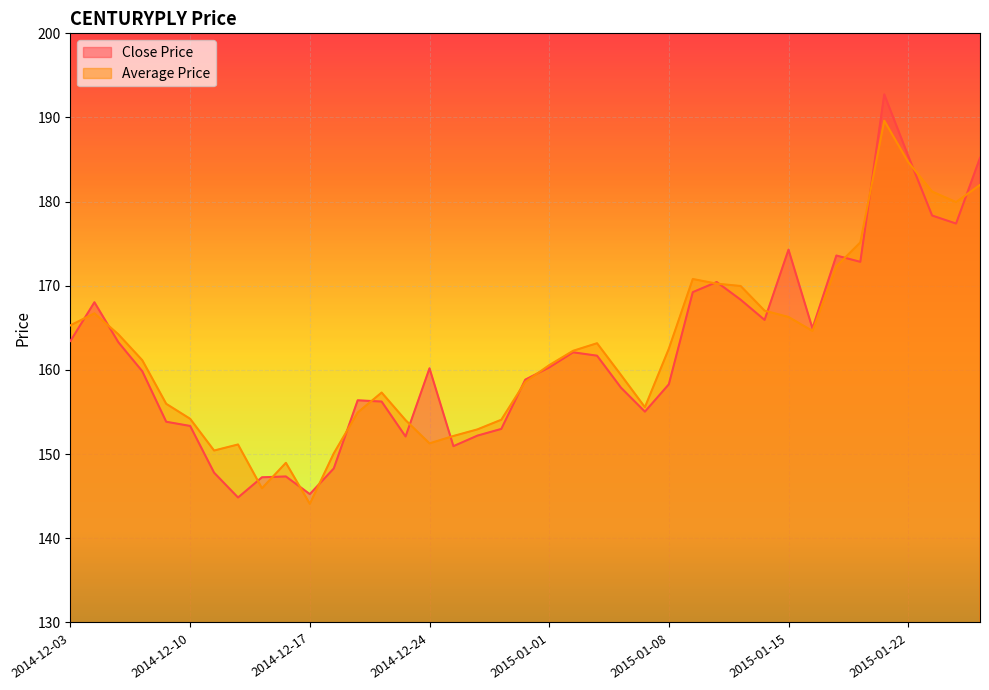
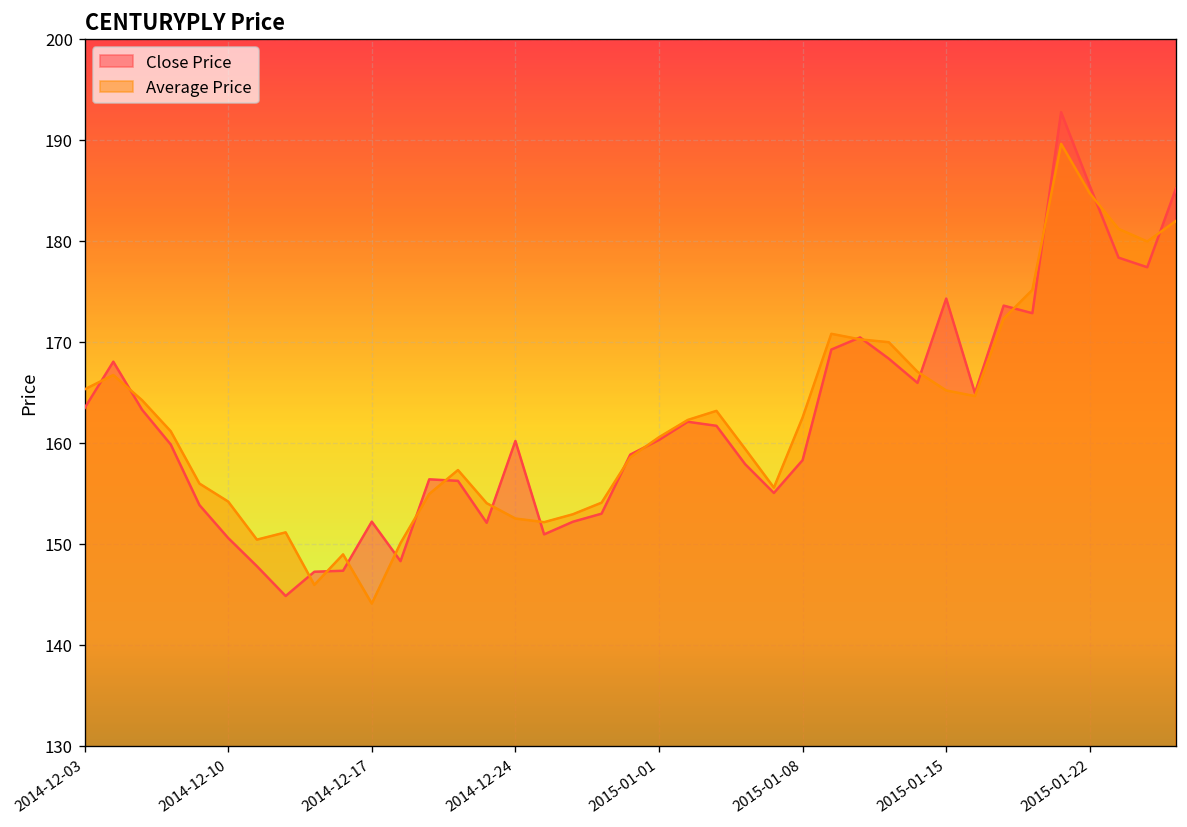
Close Price, 2014-12-10: 153 -> 151
Close Price, 2014-12-17: 145 -> 152
Average Price, 2014-12-24: 151 -> 153
Average Price, 2015-01-15: 166 -> 165
